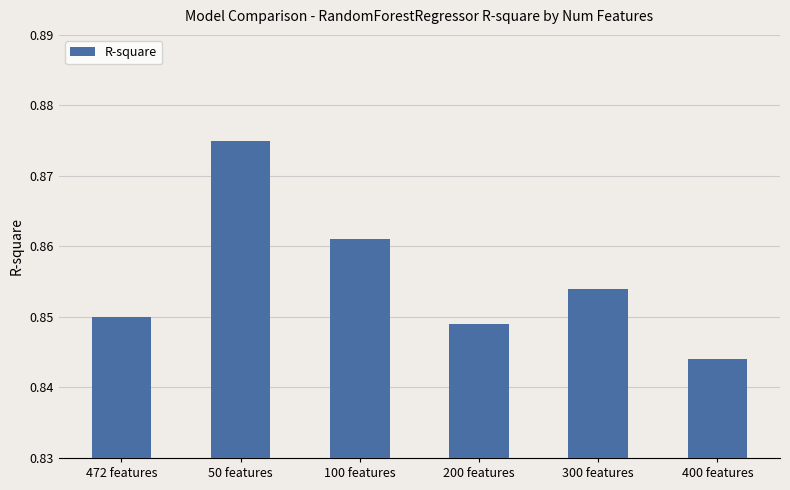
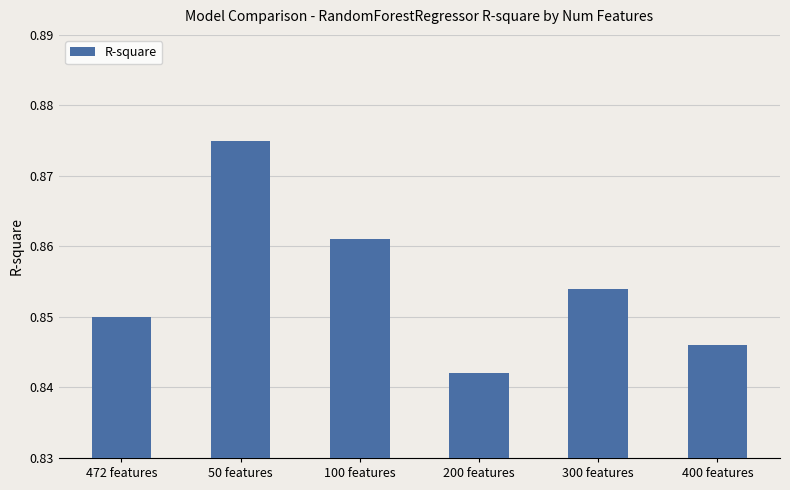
200 features: 0.849 -> 0.842
400 features: 0.844 -> 0.846
